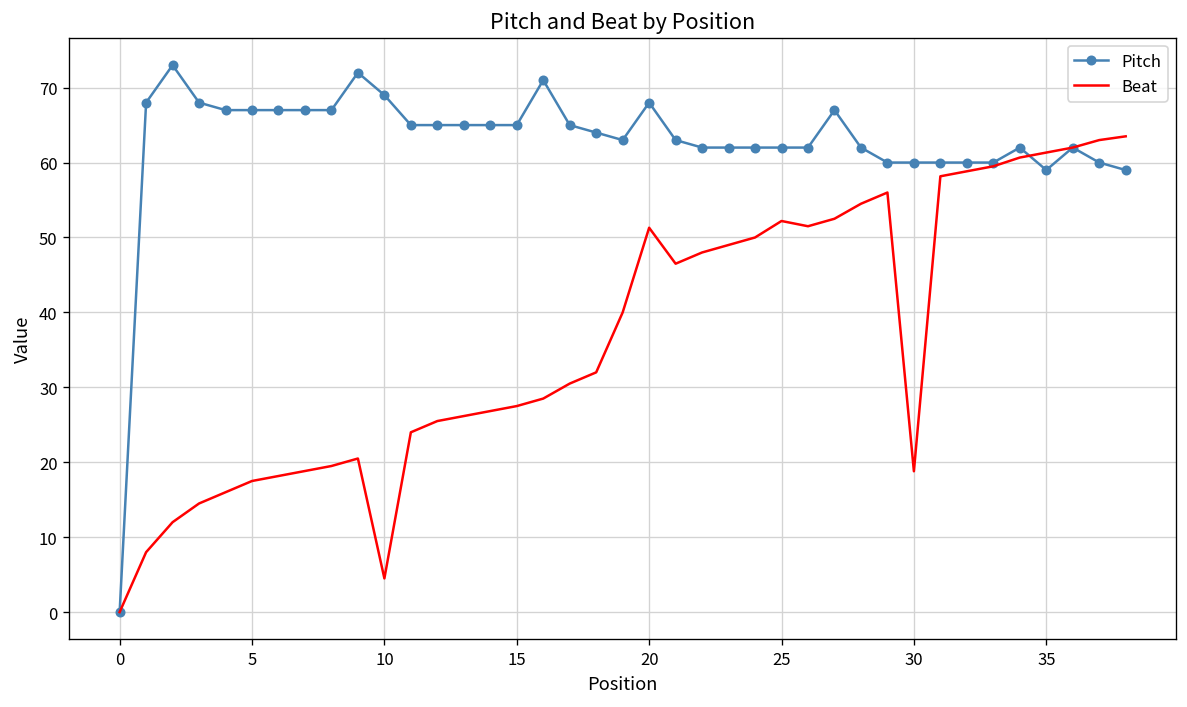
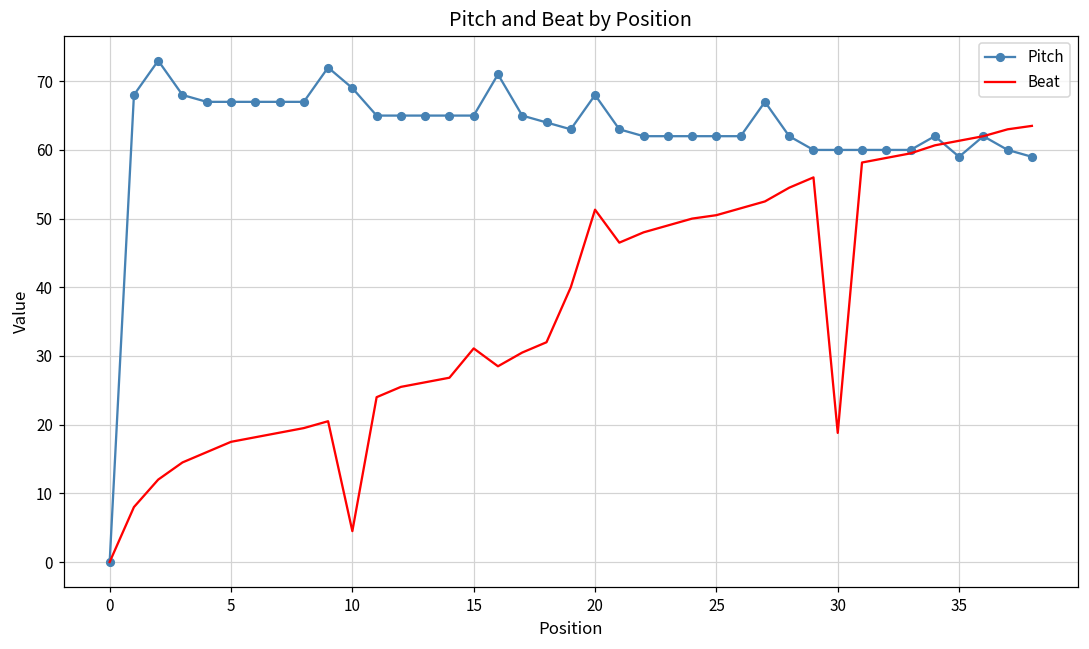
Beat, 15: 28 -> 31
Beat, 25: 52 -> 51
